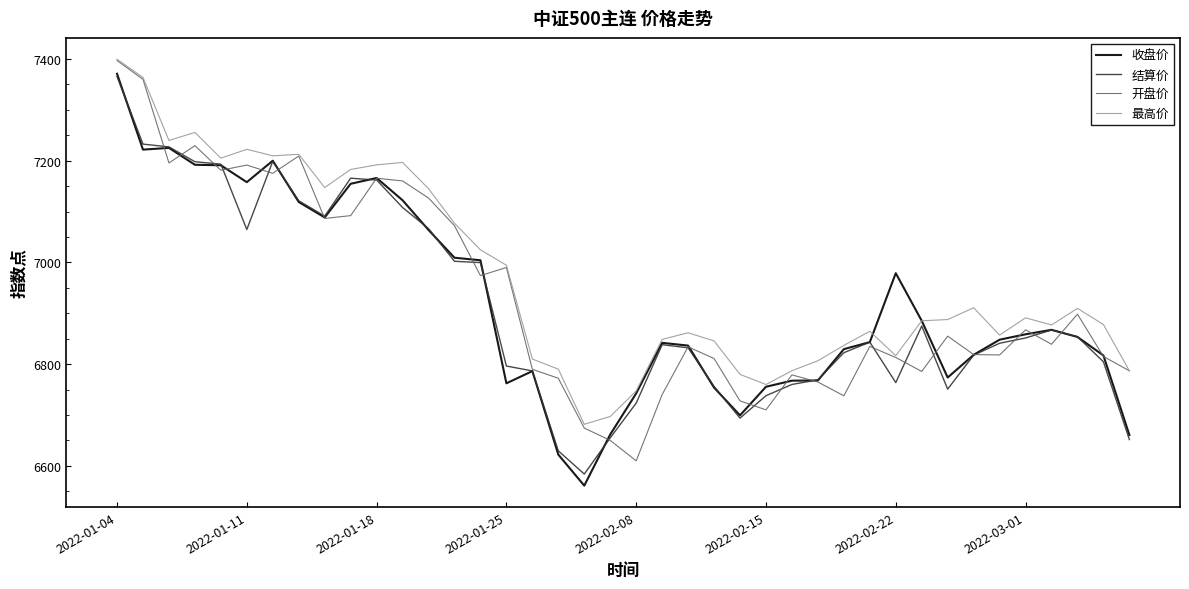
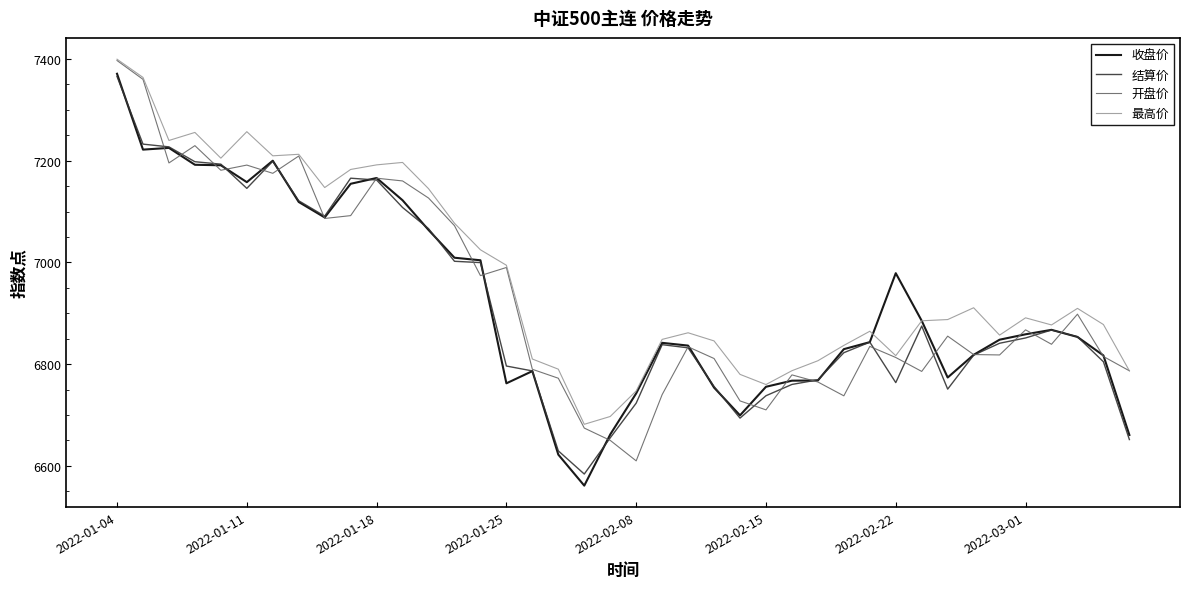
结算价, 2022-01-11: 7060 -> 7150
最高价, 2022-01-11: 7220 -> 7260
